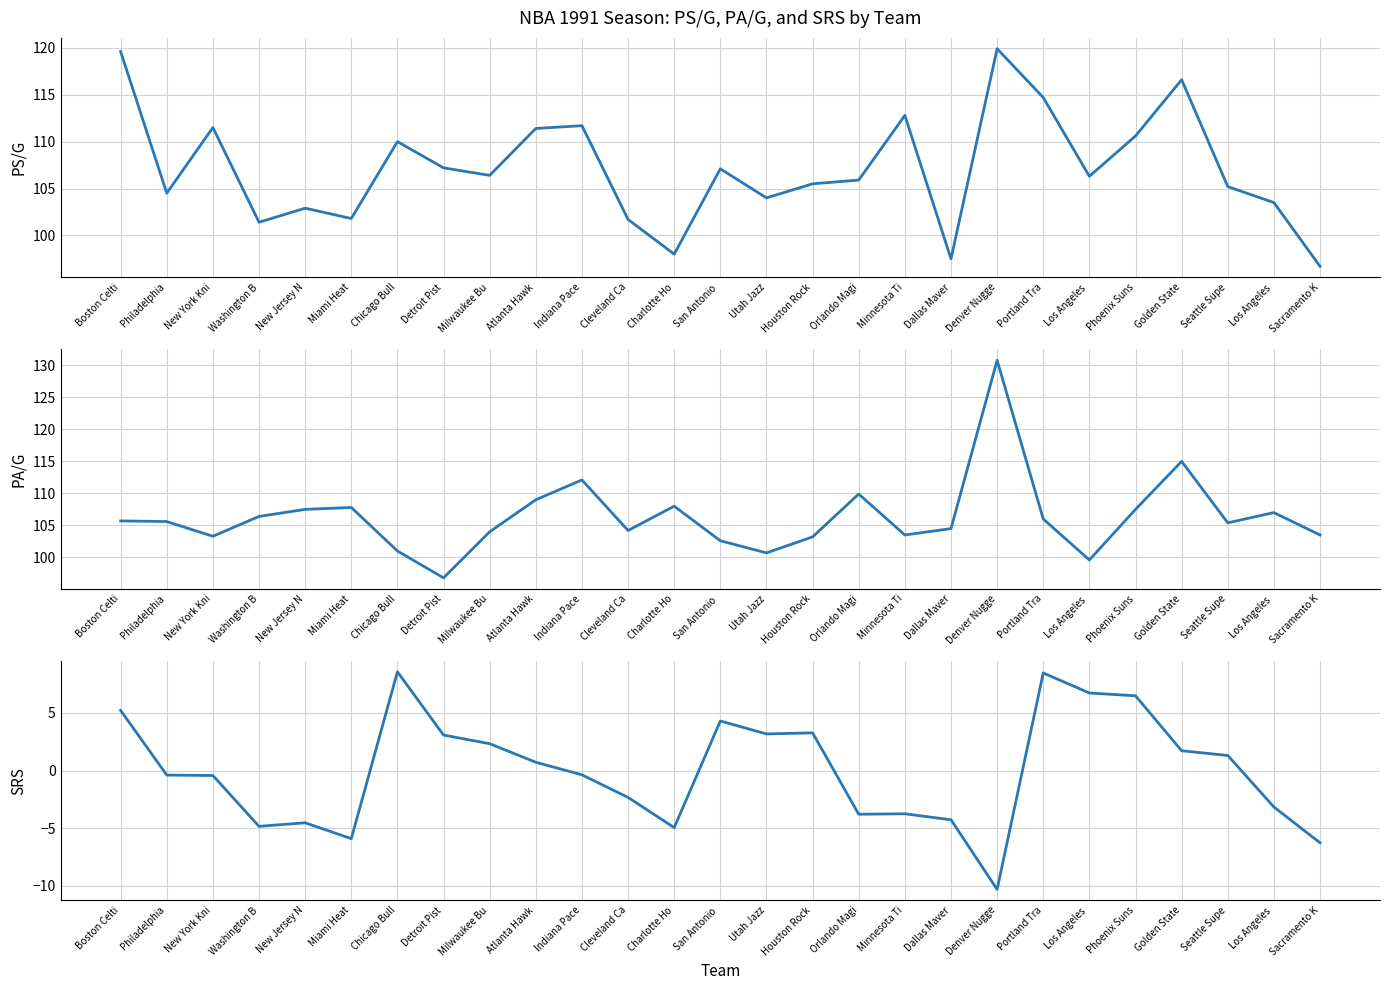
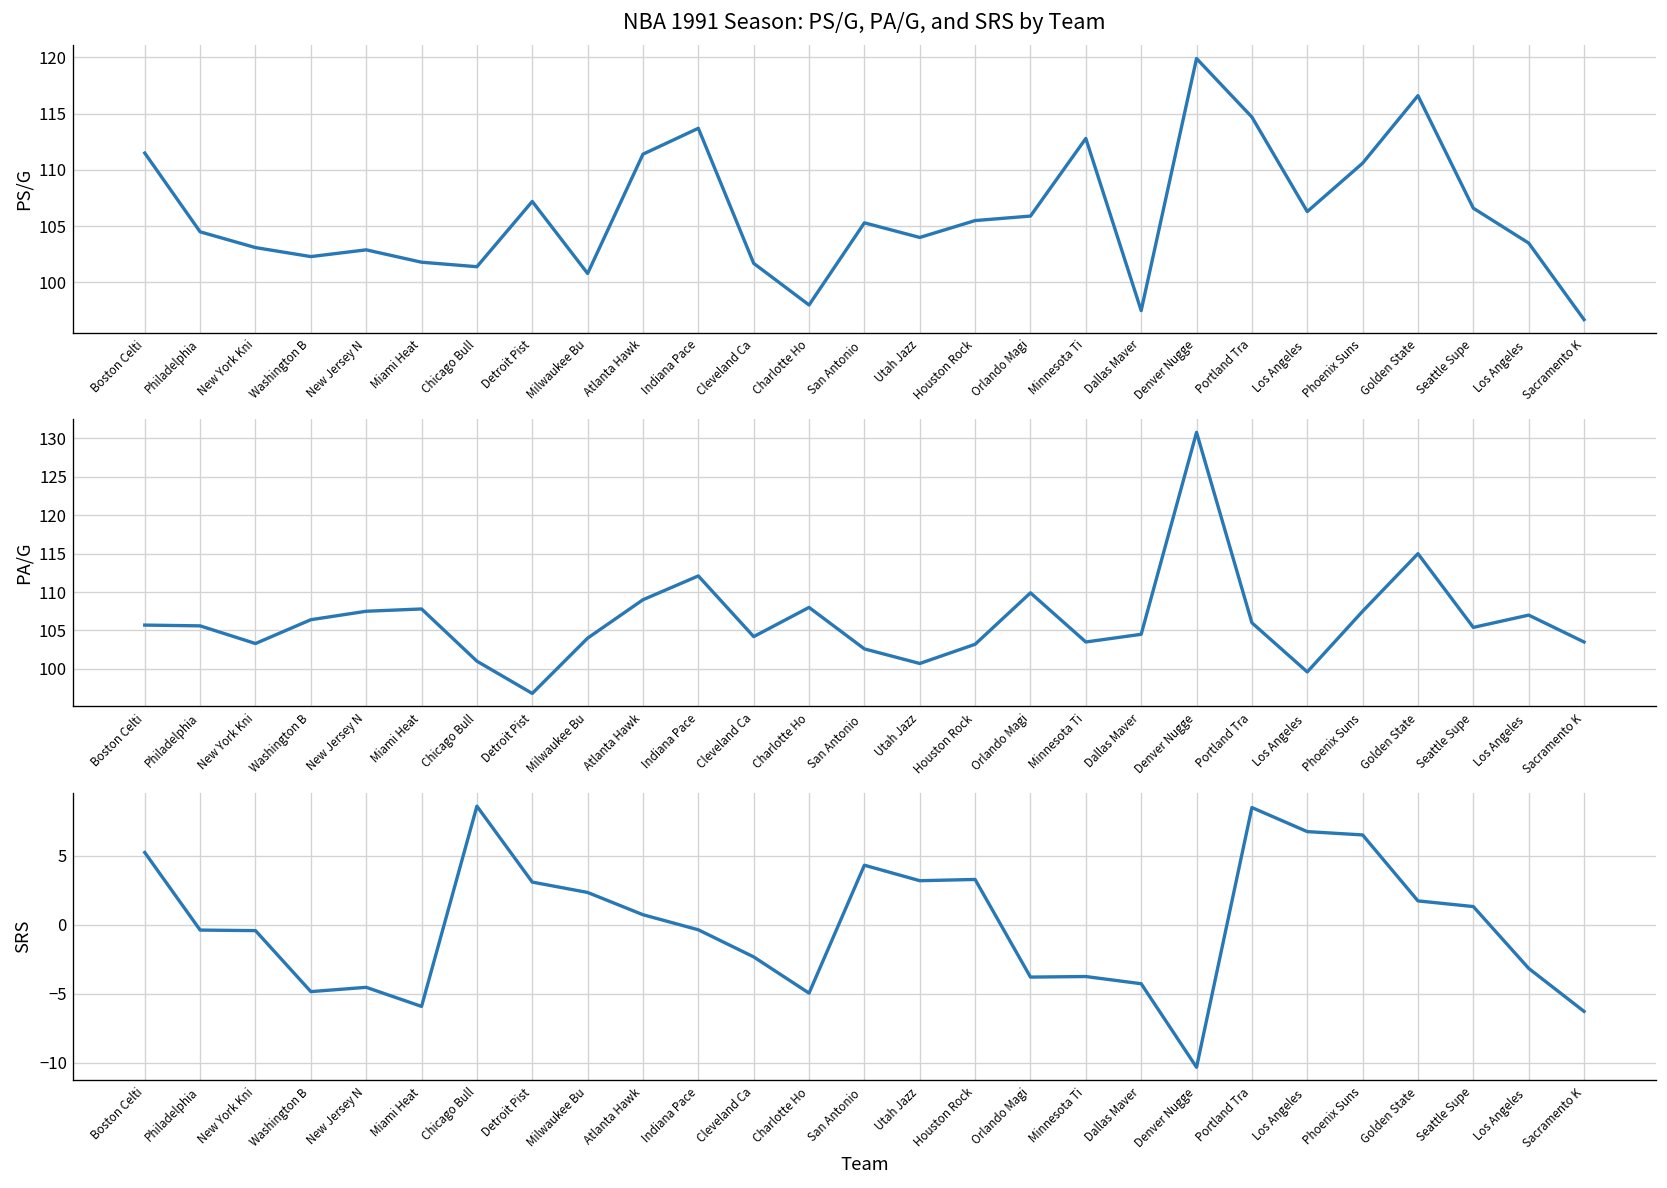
NBA 1991 Season: PS/G, PA/G, and SRS by Team, Boston Celti: 120 -> 112
NBA 1991 Season: PS/G, PA/G, and SRS by Team, New York Kni: 112 -> 103
NBA 1991 Season: PS/G, PA/G, and SRS by Team, Washington B: 101 -> 102
NBA 1991 Season: PS/G, PA/G, and SRS by Team, Chicago Bull: 110 -> 101
NBA 1991 Season: PS/G, PA/G, and SRS by Team, Milwaukee Bu: 106 -> 101
NBA 1991 Season: PS/G, PA/G, and SRS by Team, Indiana Pace: 112 -> 114
NBA 1991 Season: PS/G, PA/G, and SRS by Team, San Antonio: 107 -> 105
NBA 1991 Season: PS/G, PA/G, and SRS by Team, Seattle Supe: 105 -> 107
